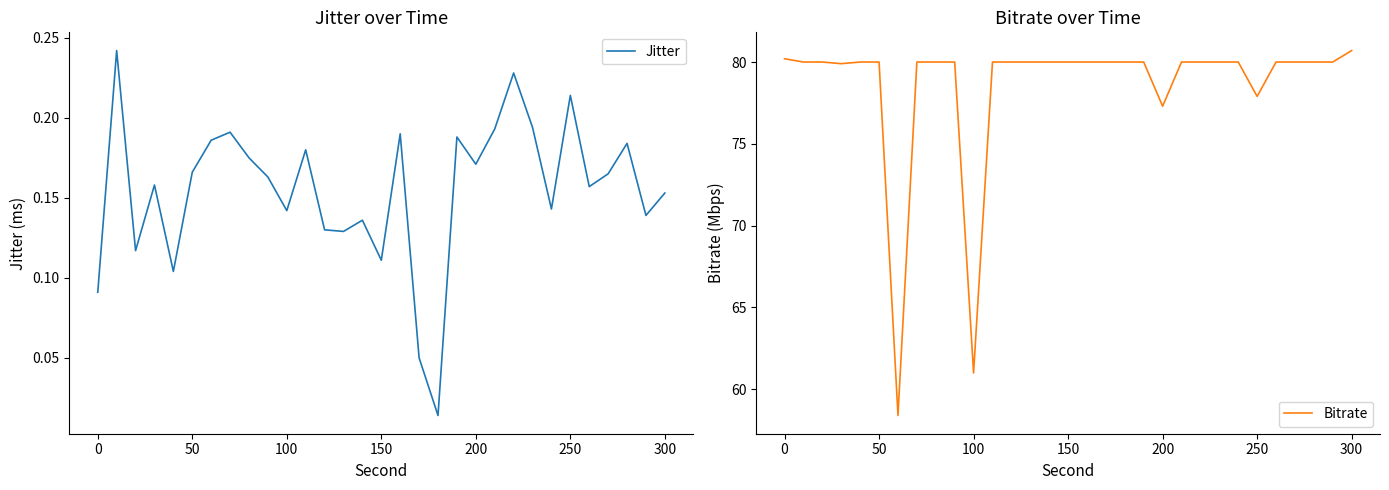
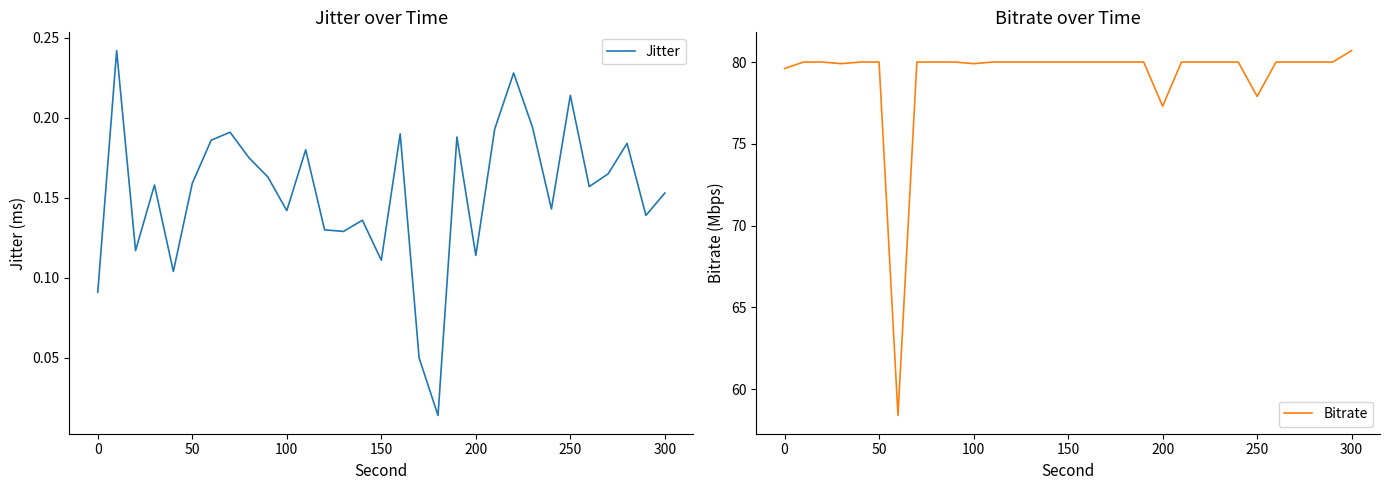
Jitter over Time, 50: 0.166 -> 0.159
Jitter over Time, 200: 0.171 -> 0.114
Bitrate over Time, 0: 80.2 -> 79.6
Bitrate over Time, 100: 61.0 -> 79.9
